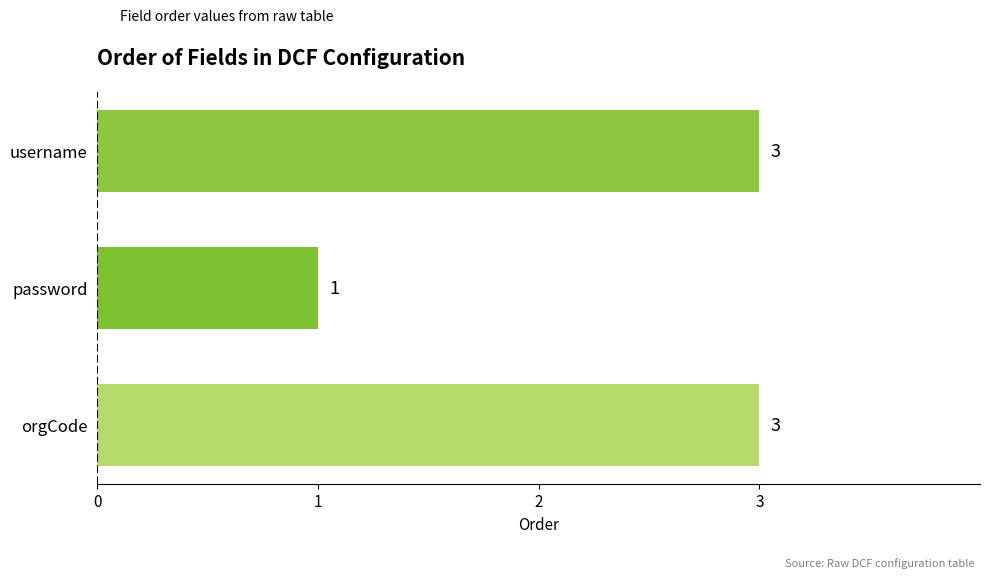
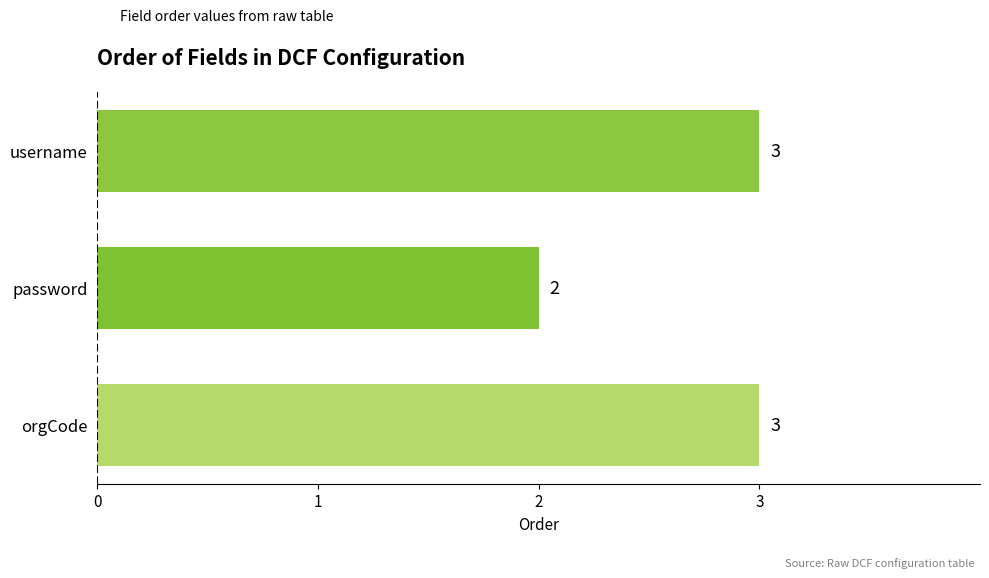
password: 1 -> 2
